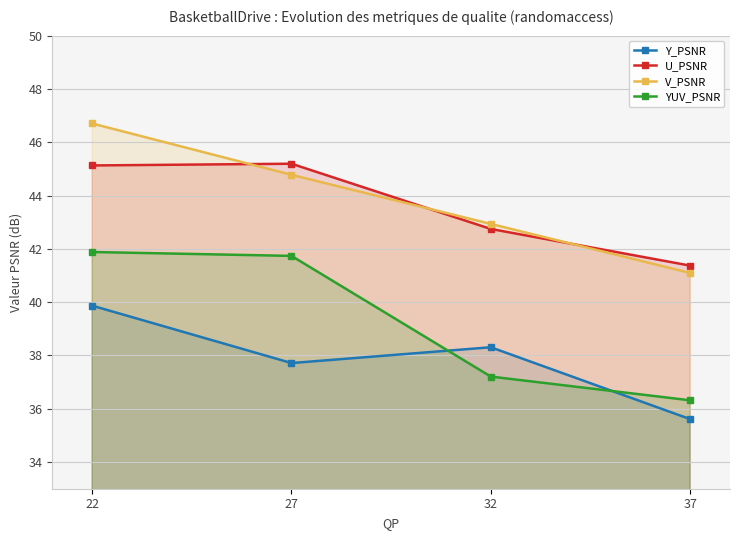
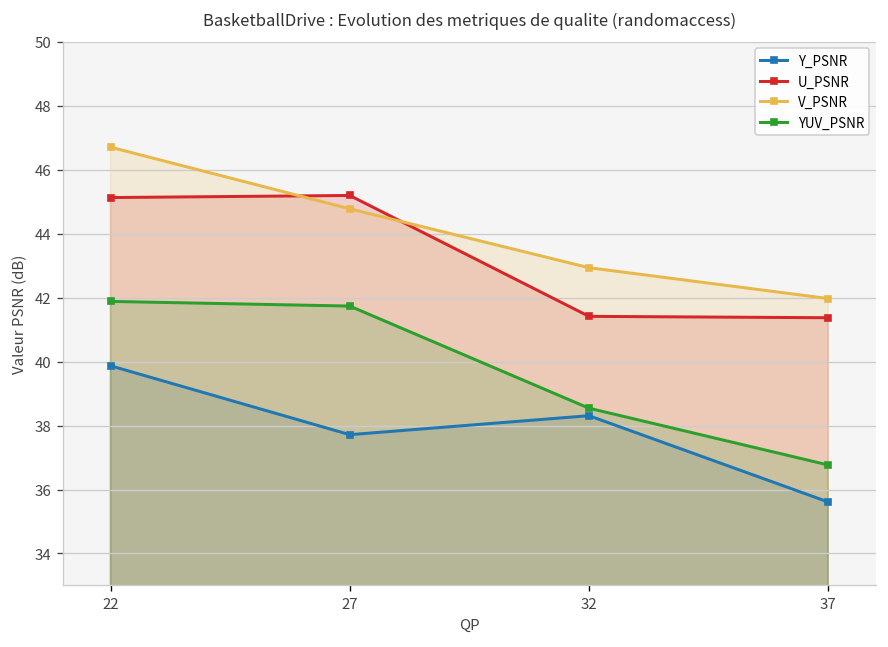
U_PSNR, 32: 42.7 -> 41.4
YUV_PSNR, 32: 37.2 -> 38.5
V_PSNR, 37: 41.1 -> 42.0
YUV_PSNR, 37: 36.3 -> 36.8
